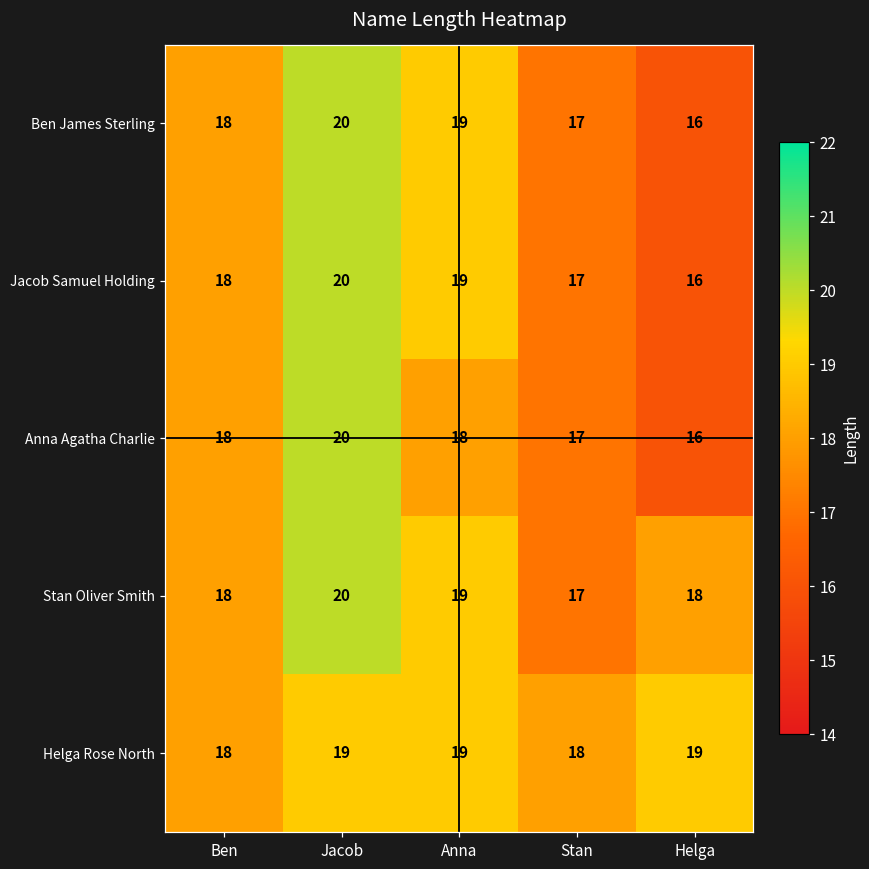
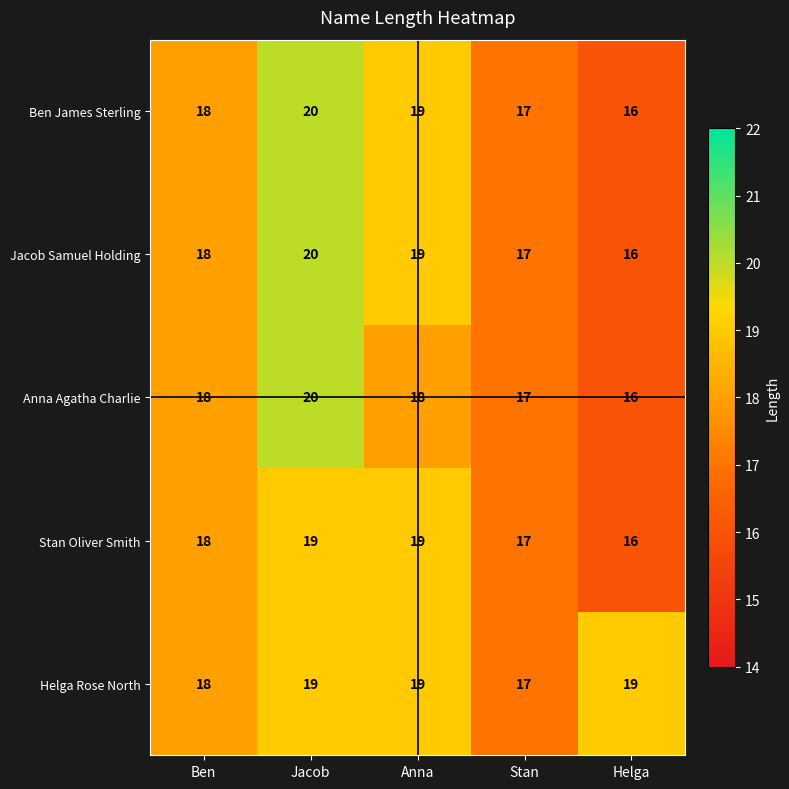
Stan Oliver Smith, Jacob: 20 -> 19
Stan Oliver Smith, Helga: 18 -> 16
Helga Rose North, Stan: 18 -> 17
